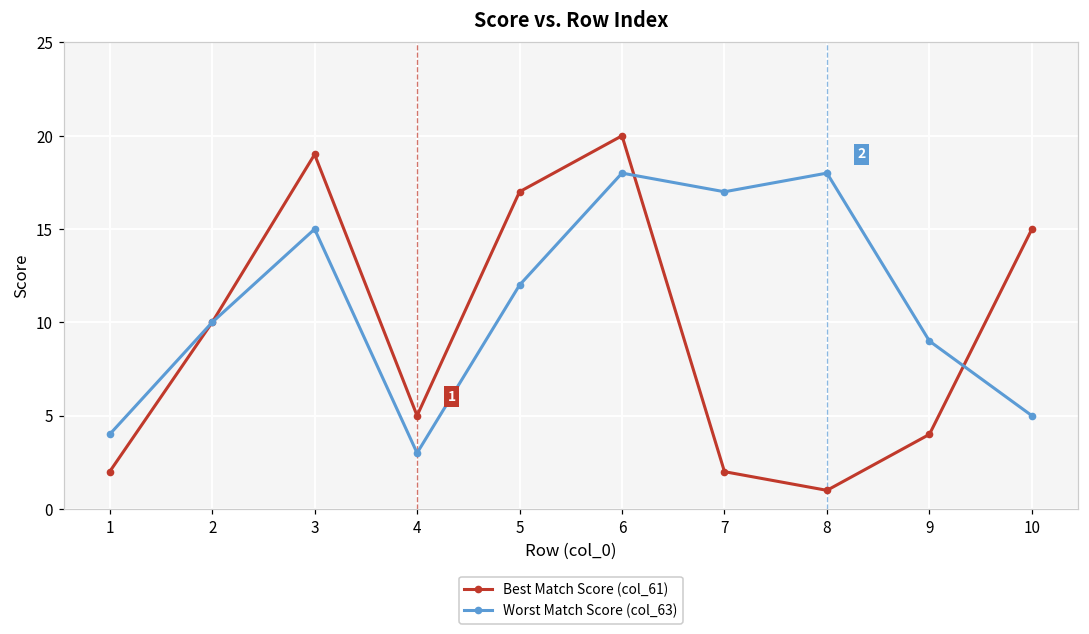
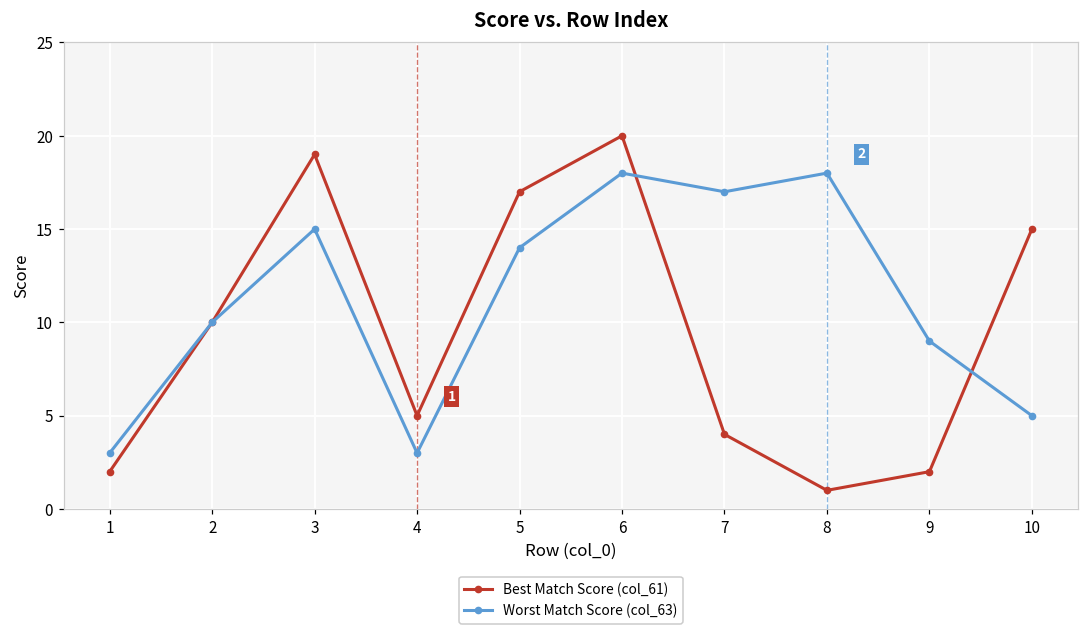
Worst Match Score (col_63), 1: 4 -> 3
Worst Match Score (col_63), 5: 12 -> 14
Best Match Score (col_61), 7: 2 -> 4
Best Match Score (col_61), 9: 4 -> 2
